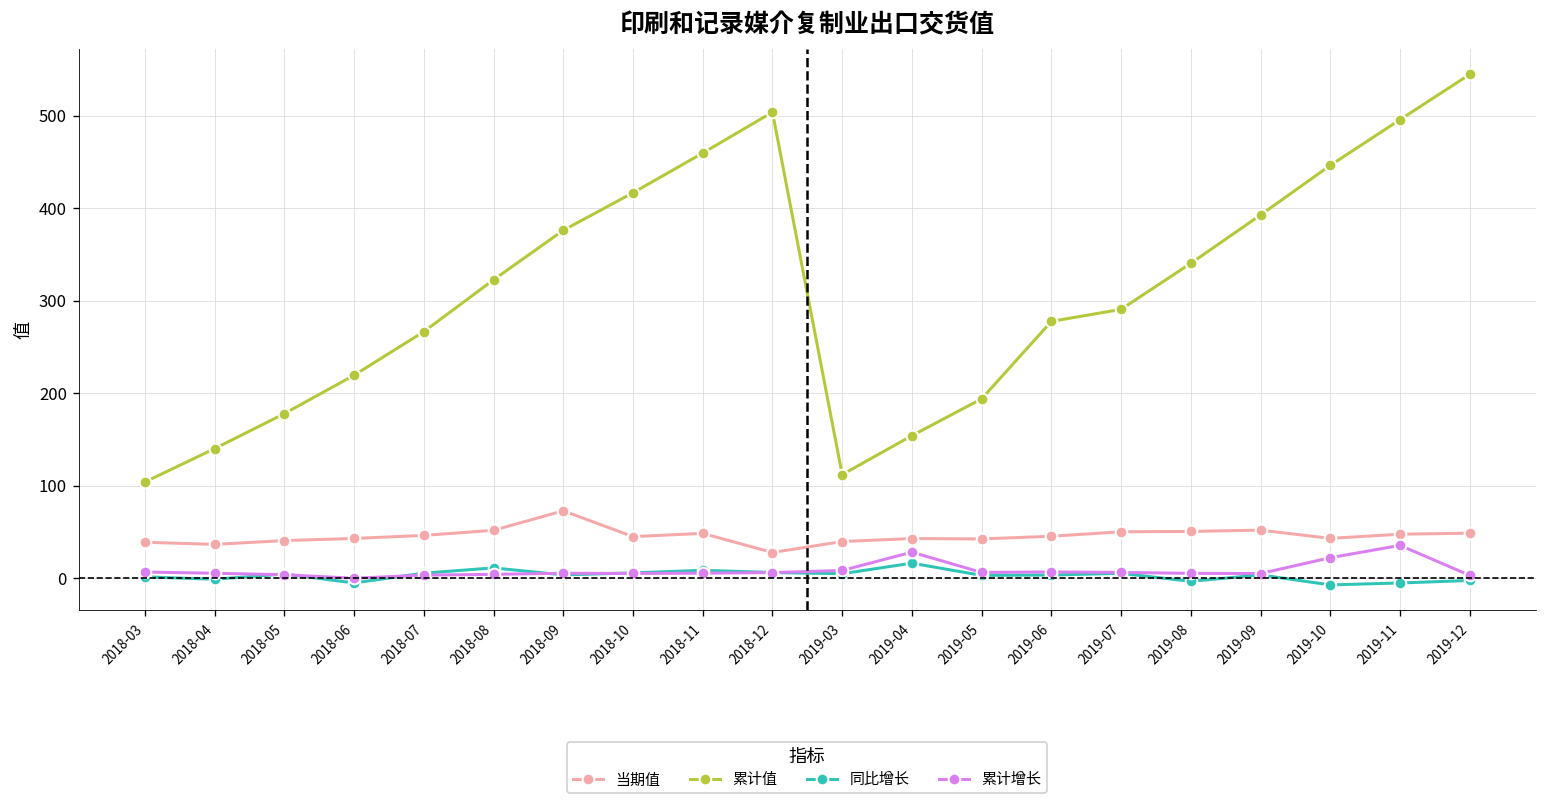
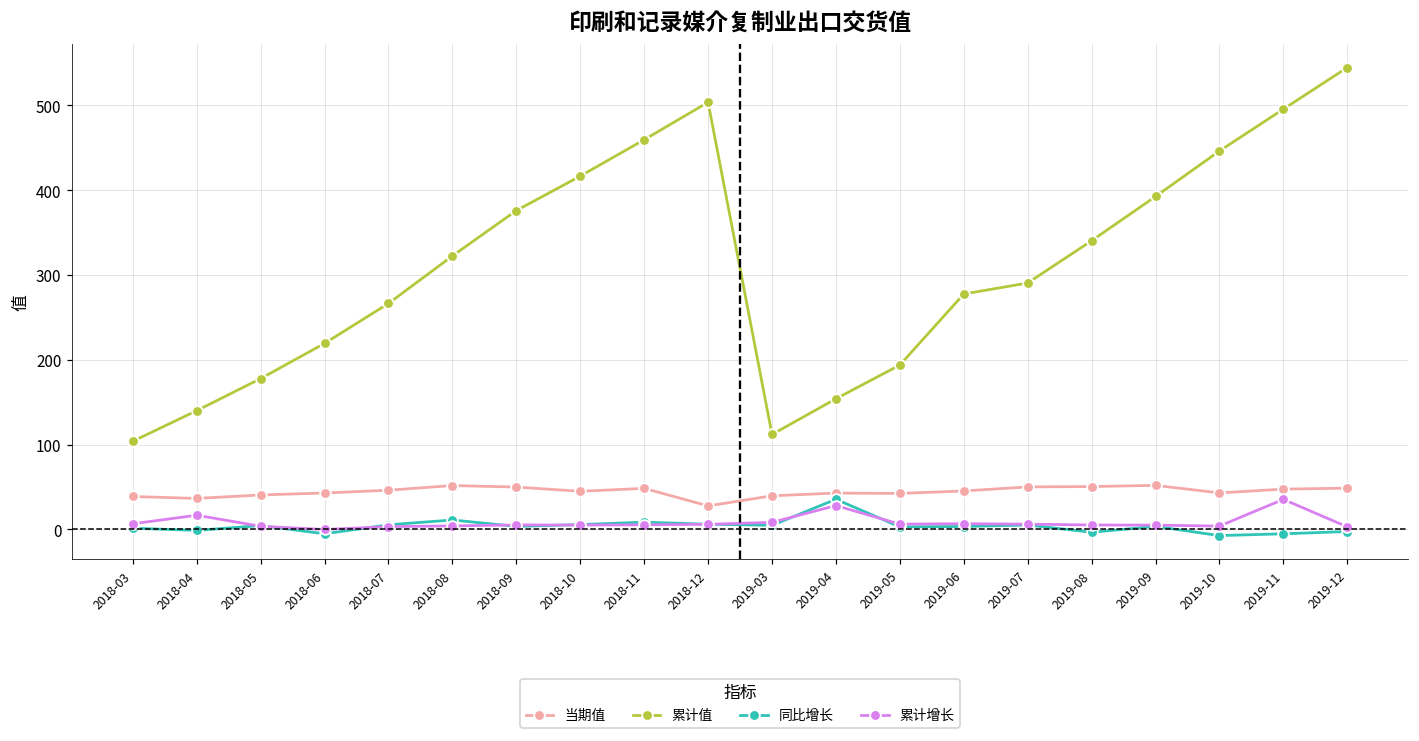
累计增长, 2018-04: 10 -> 20
当期值, 2018-09: 70 -> 50
同比增长, 2019-04: 20 -> 40
累计增长, 2019-10: 20 -> 0
